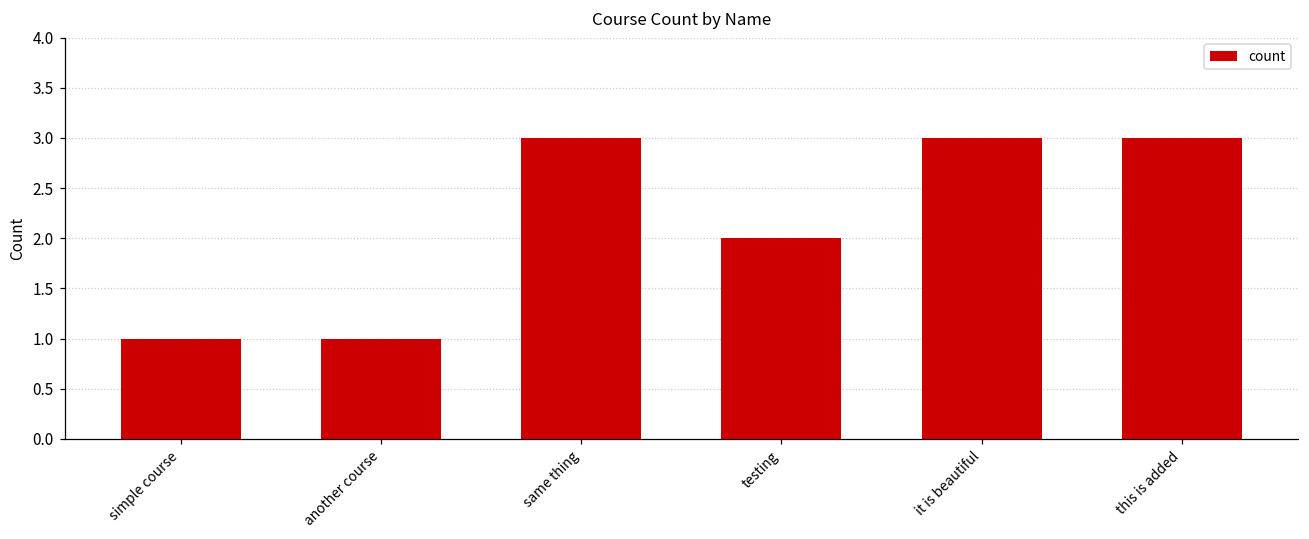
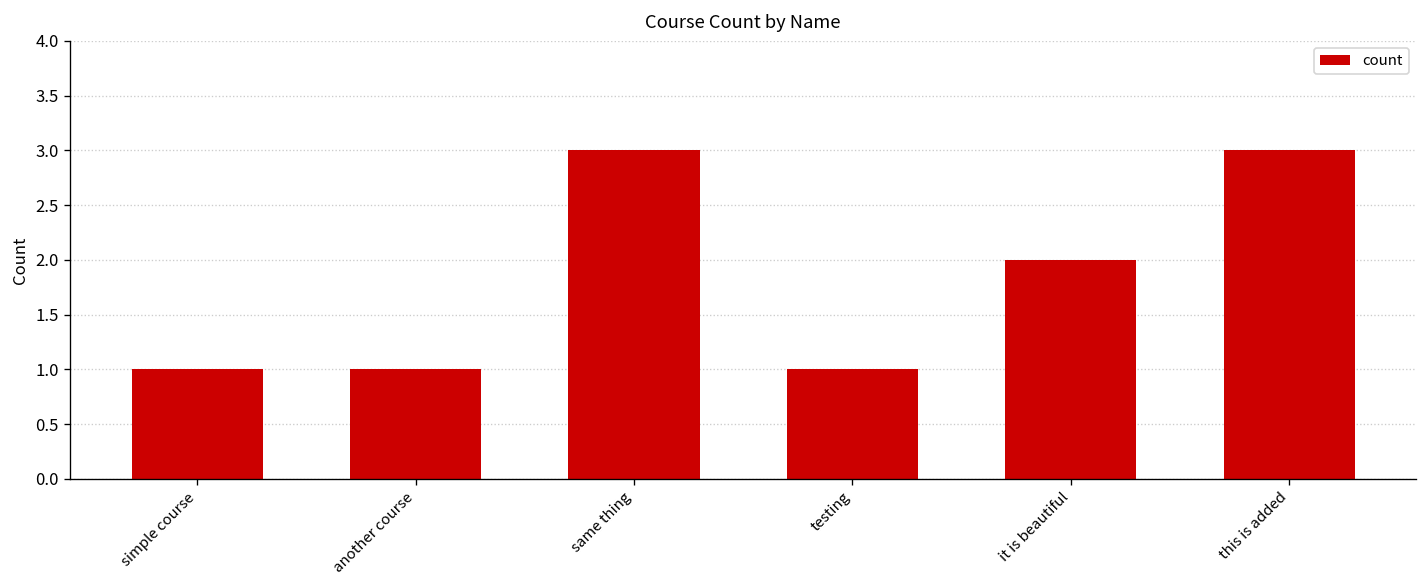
testing: 2 -> 1
it is beautiful: 3 -> 2
